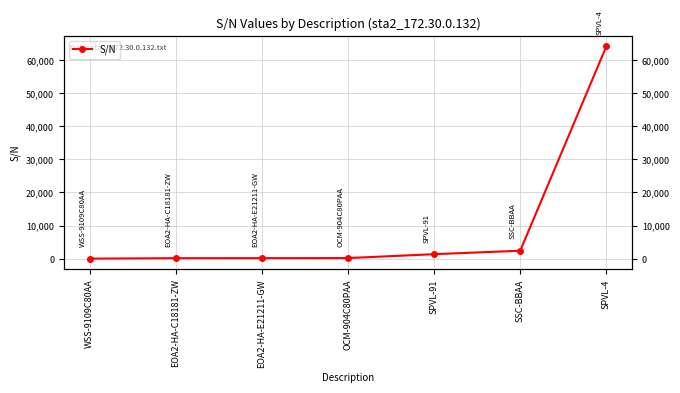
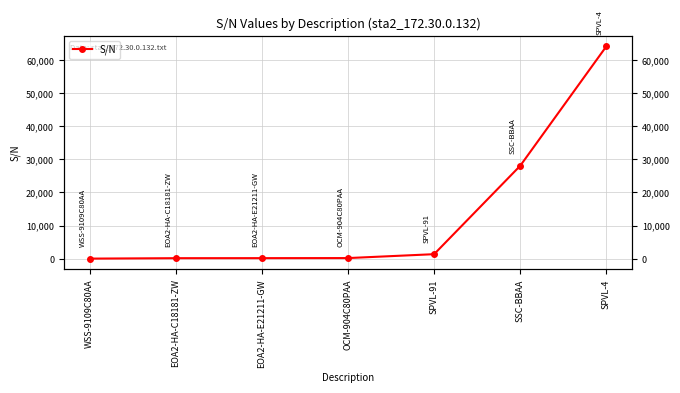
SSC-BBAA: 2,000 -> 28,000
